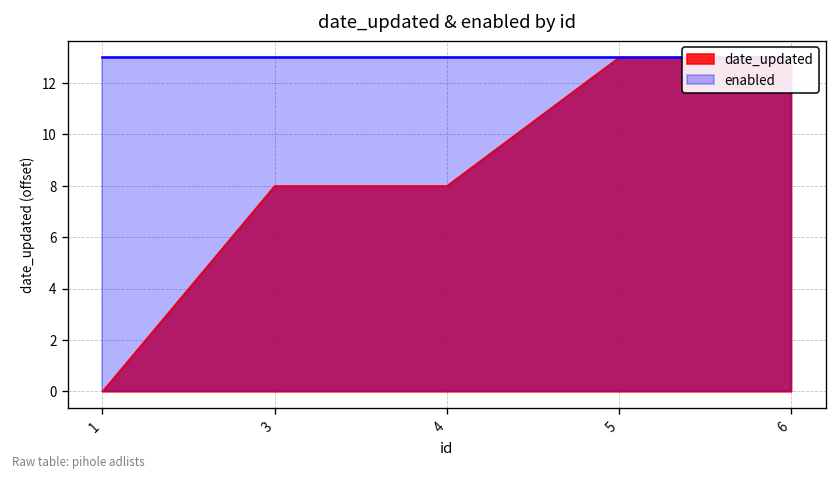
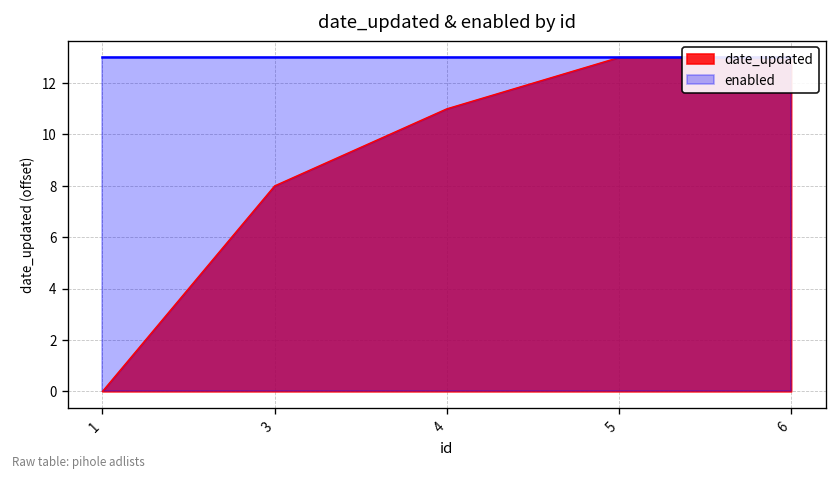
date_updated, 4: 8.0 -> 11.0
